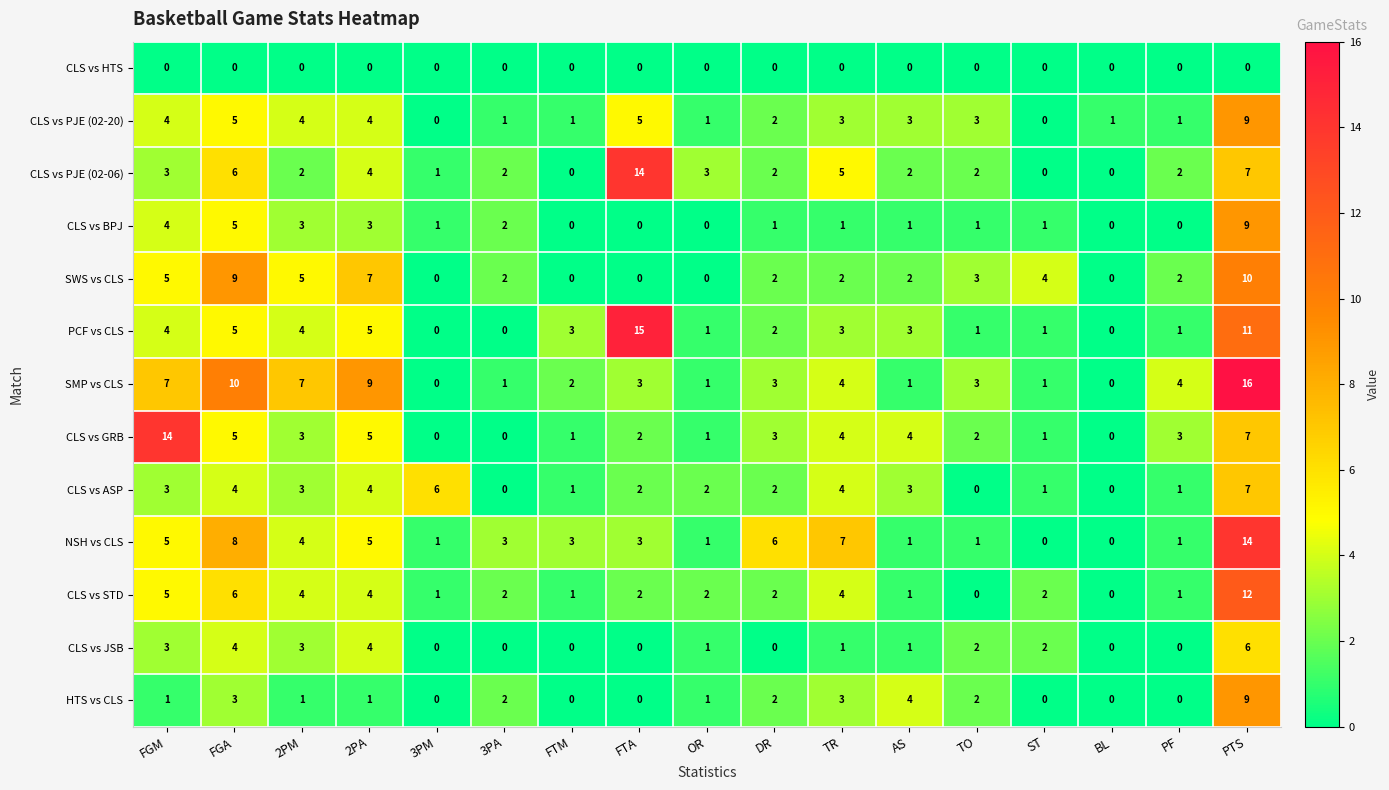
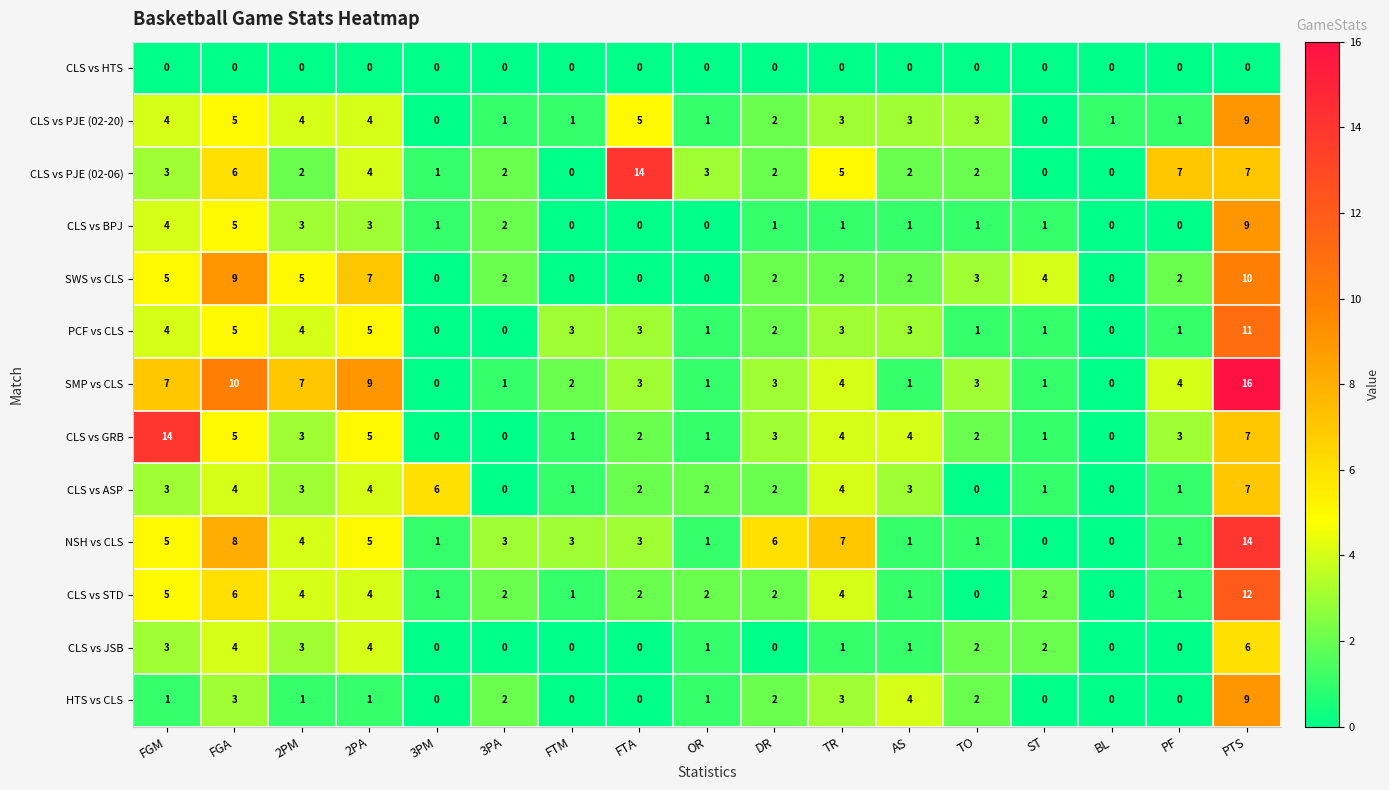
CLS vs PJE (02-06), PF: 2 -> 7
PCF vs CLS, FTA: 15 -> 3
